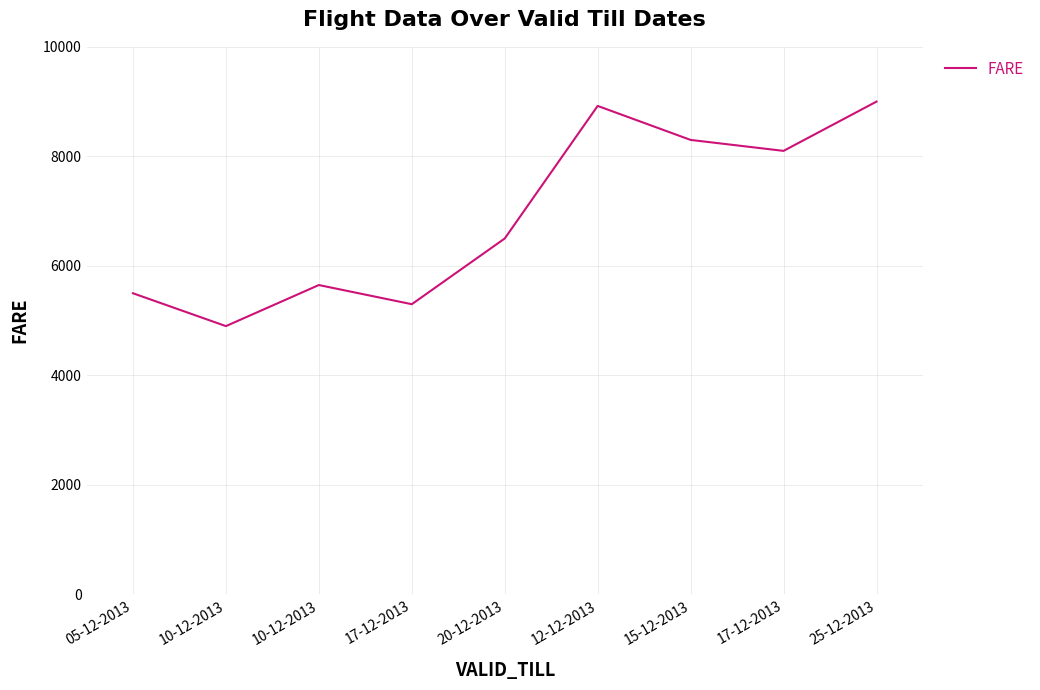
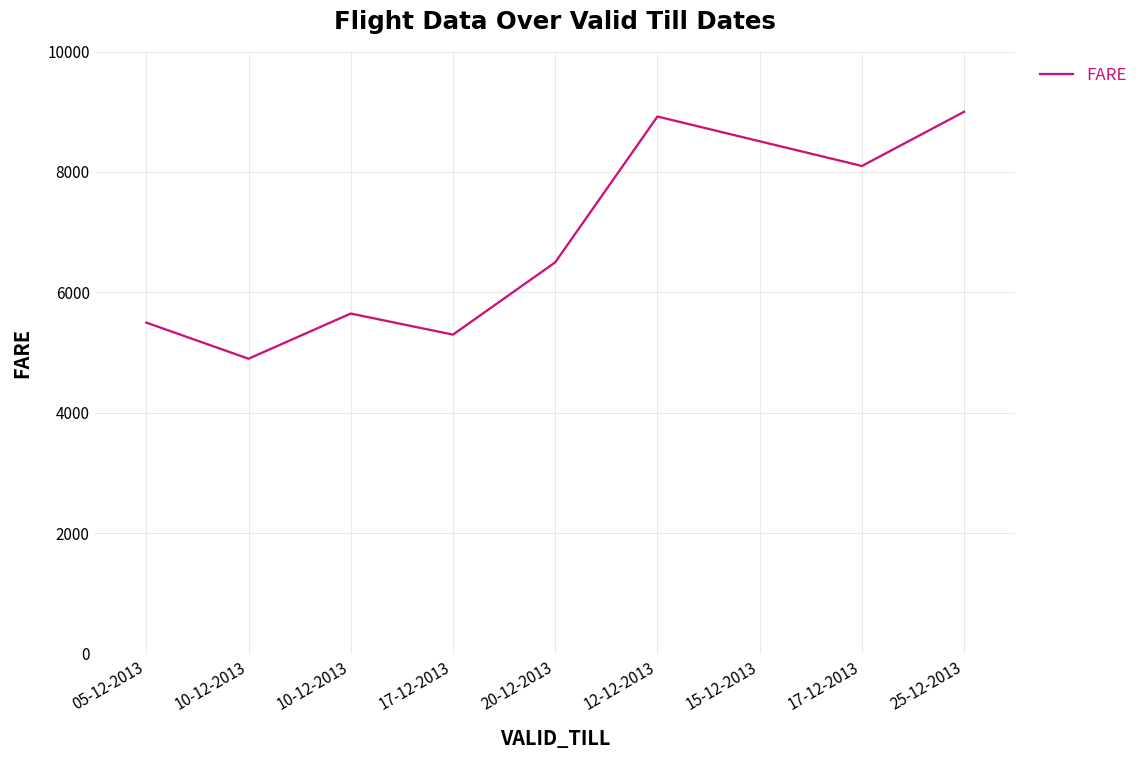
15-12-2013: 8300 -> 8500
